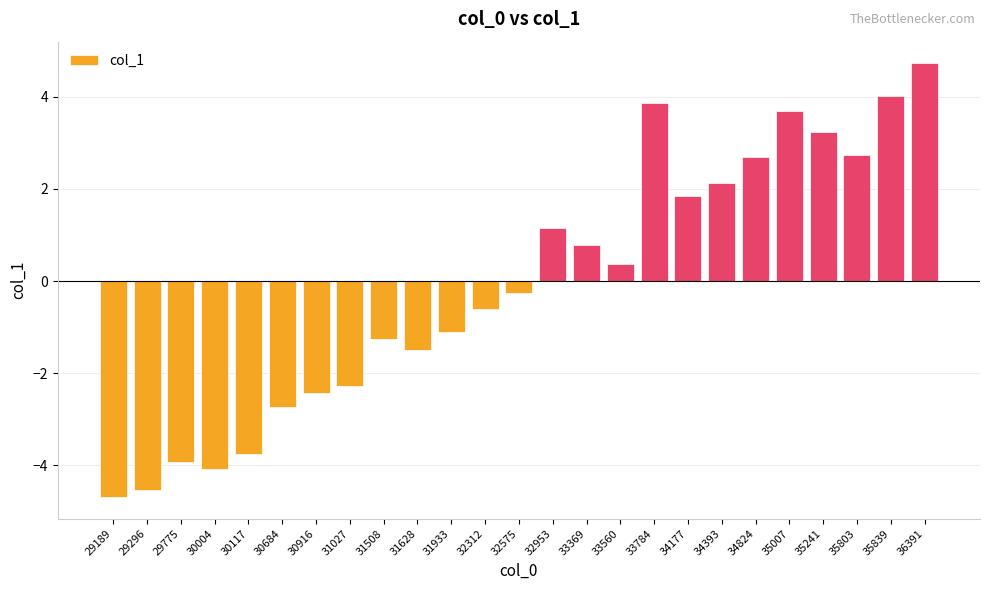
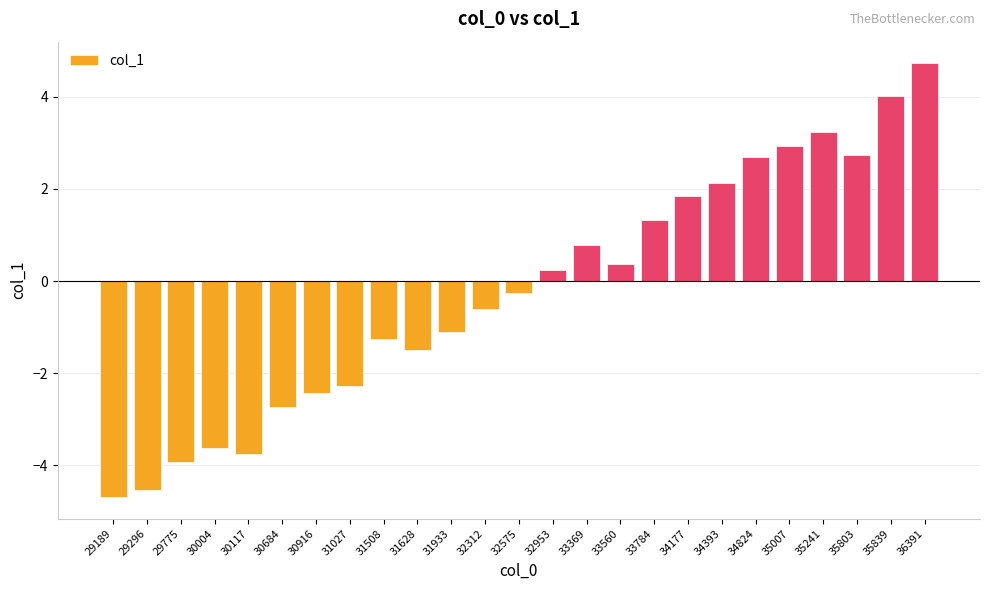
30004: -4.1 -> -3.6
32953: 1.2 -> 0.2
33784: 3.9 -> 1.3
35007: 3.7 -> 2.9
